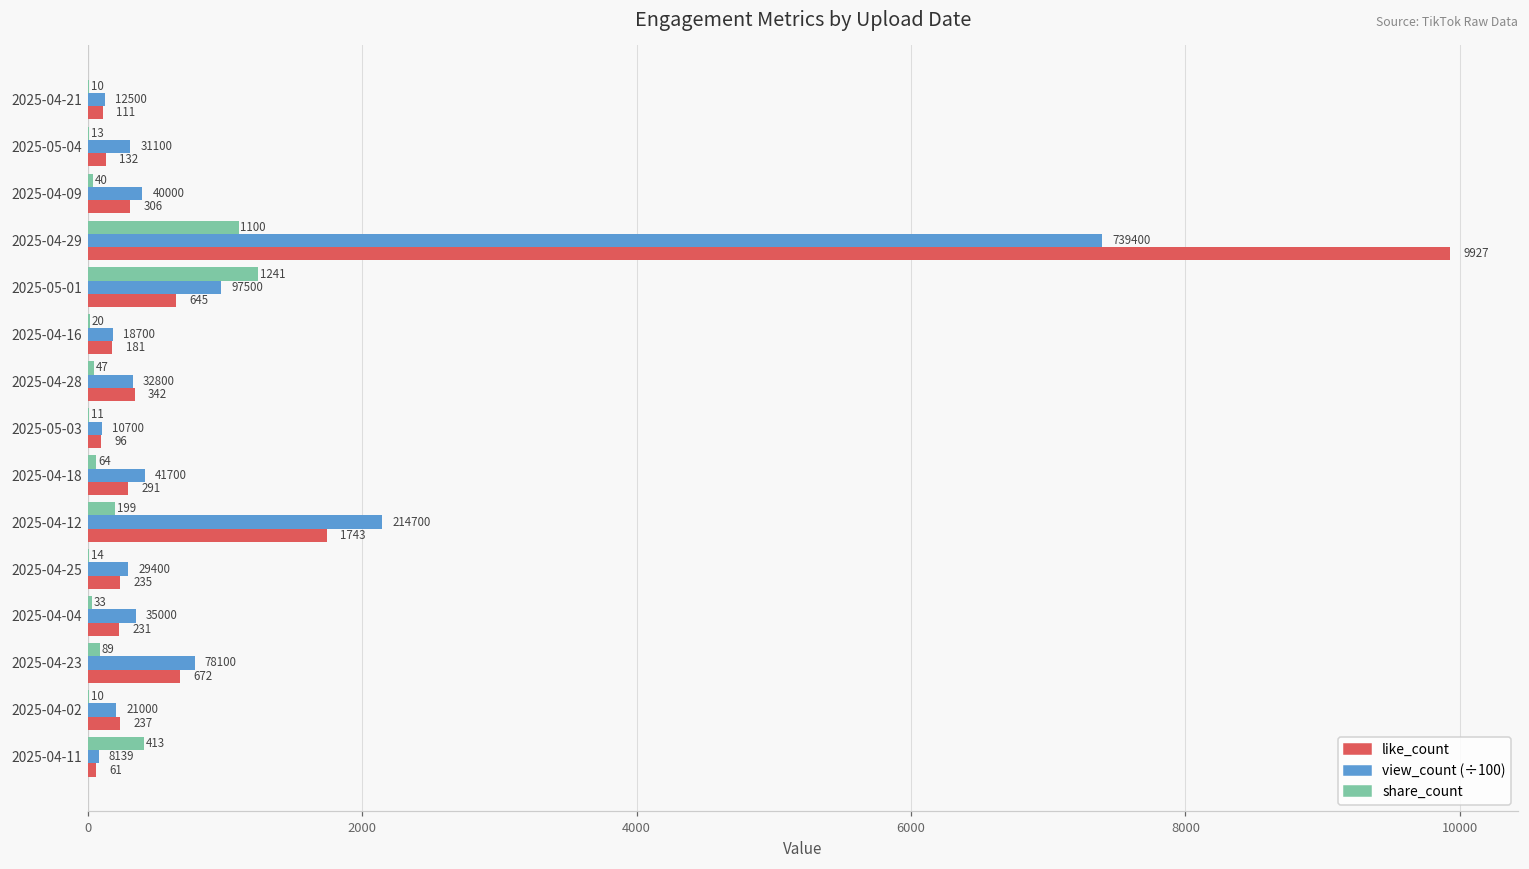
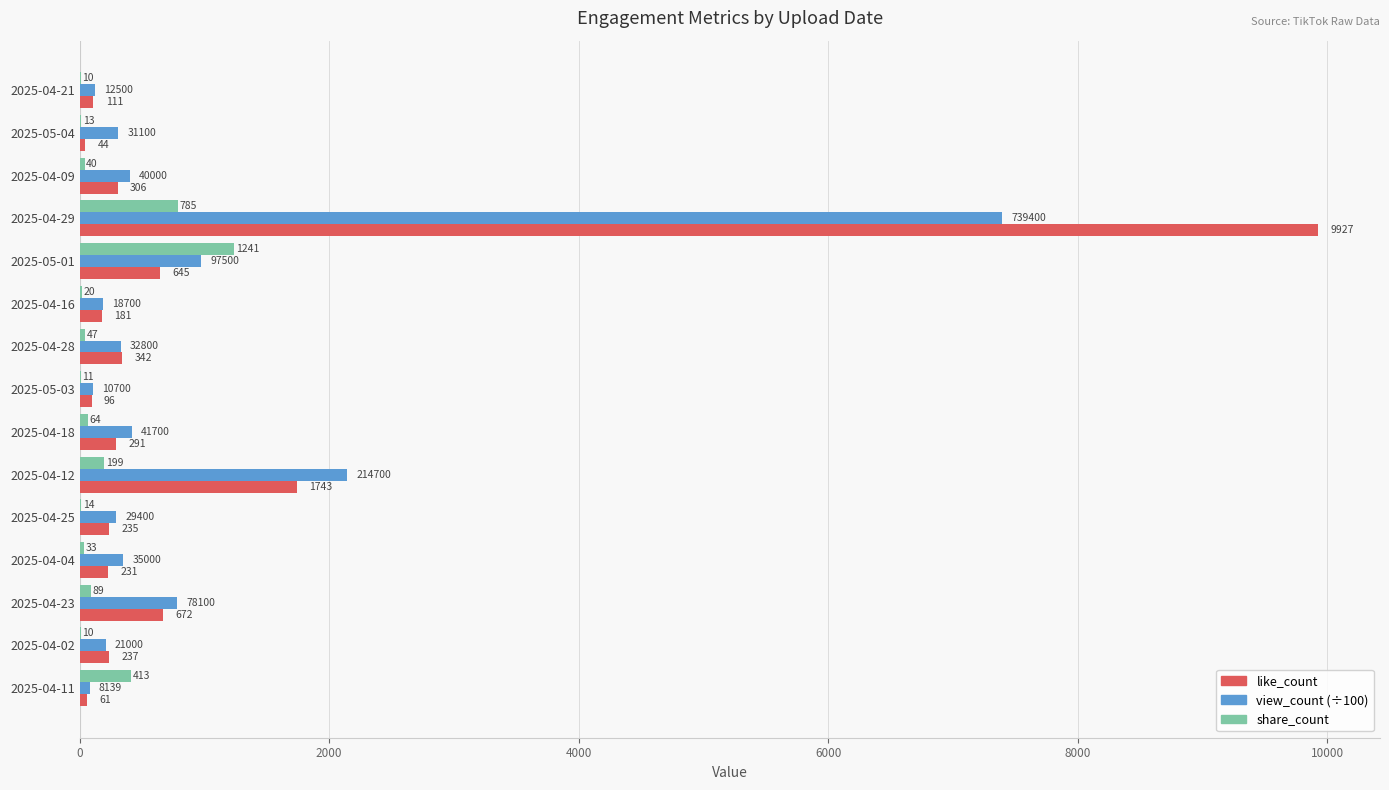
like_count, 2025-05-04: 132 -> 44
share_count, 2025-04-29: 1100 -> 785
